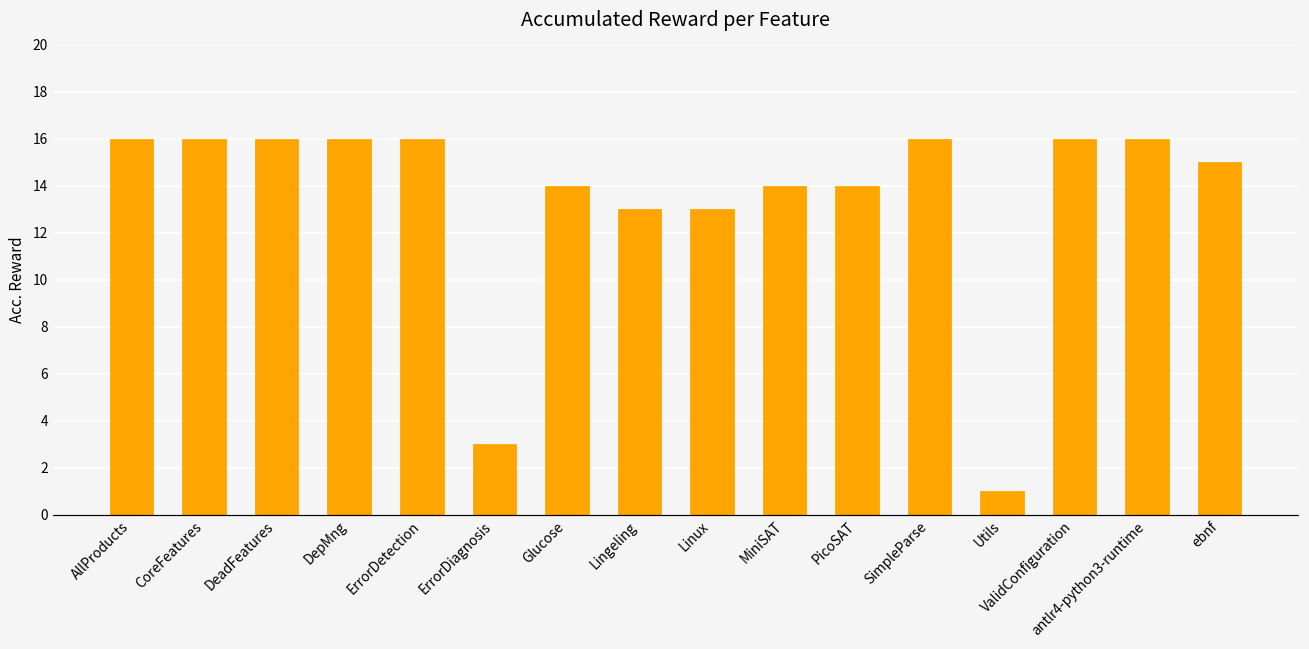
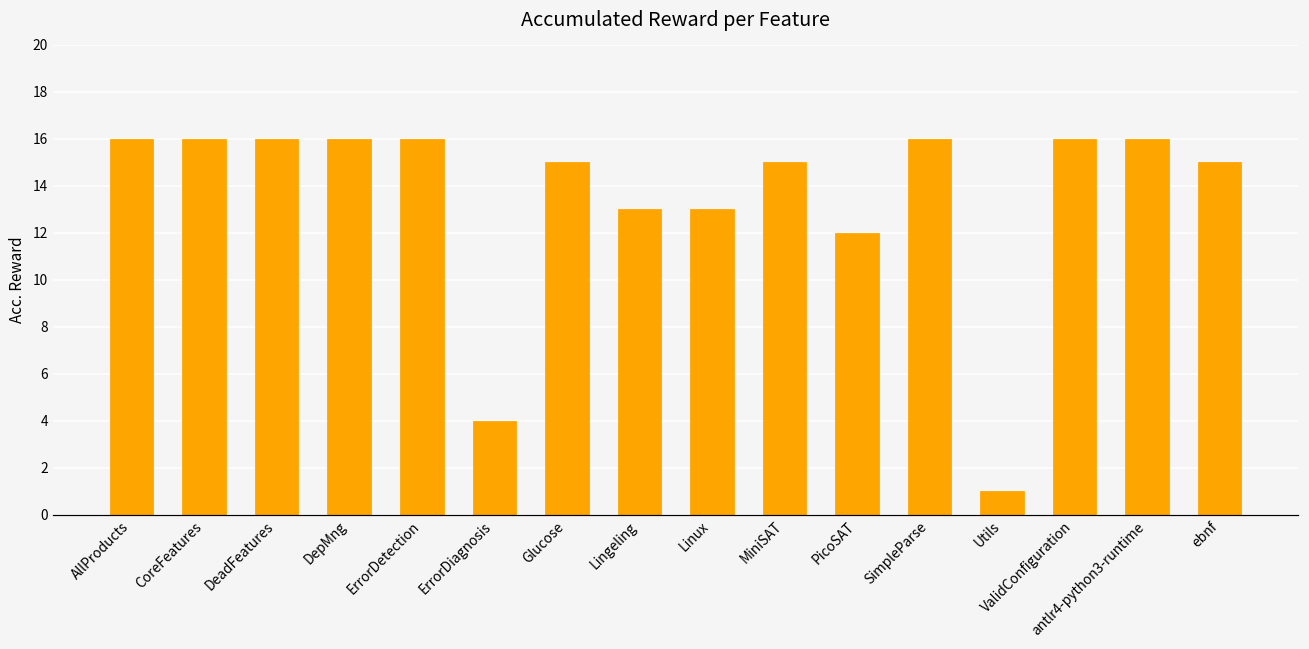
ErrorDiagnosis: 3 -> 4
Glucose: 14 -> 15
MiniSAT: 14 -> 15
PicoSAT: 14 -> 12
